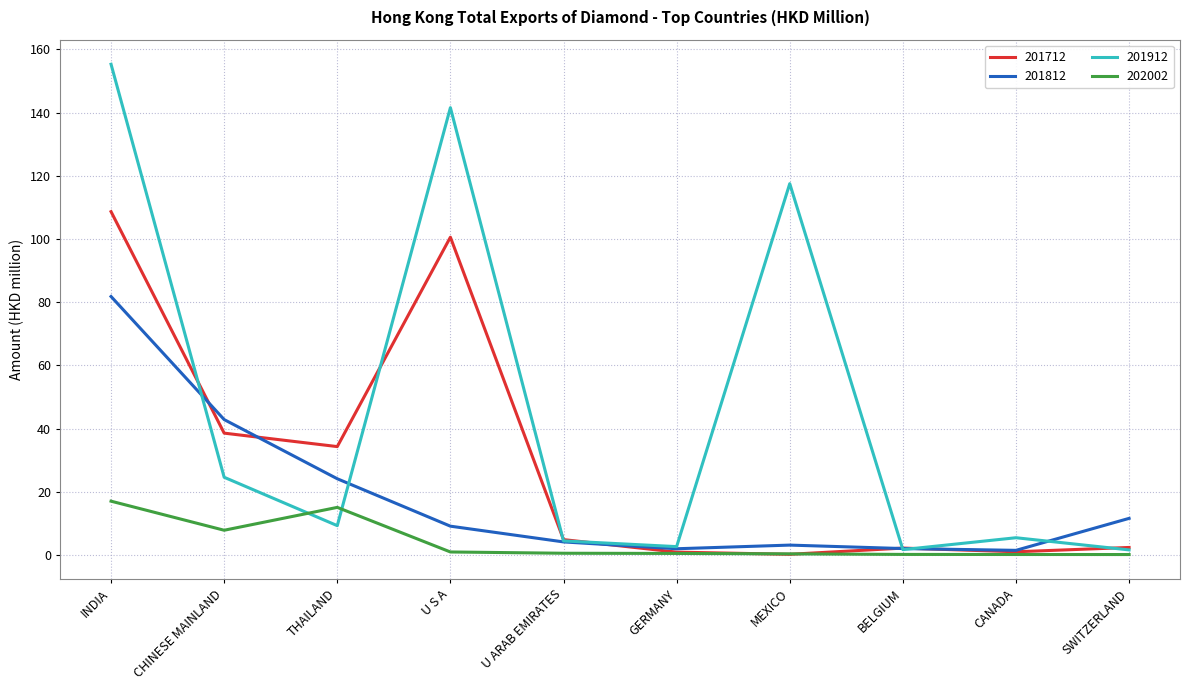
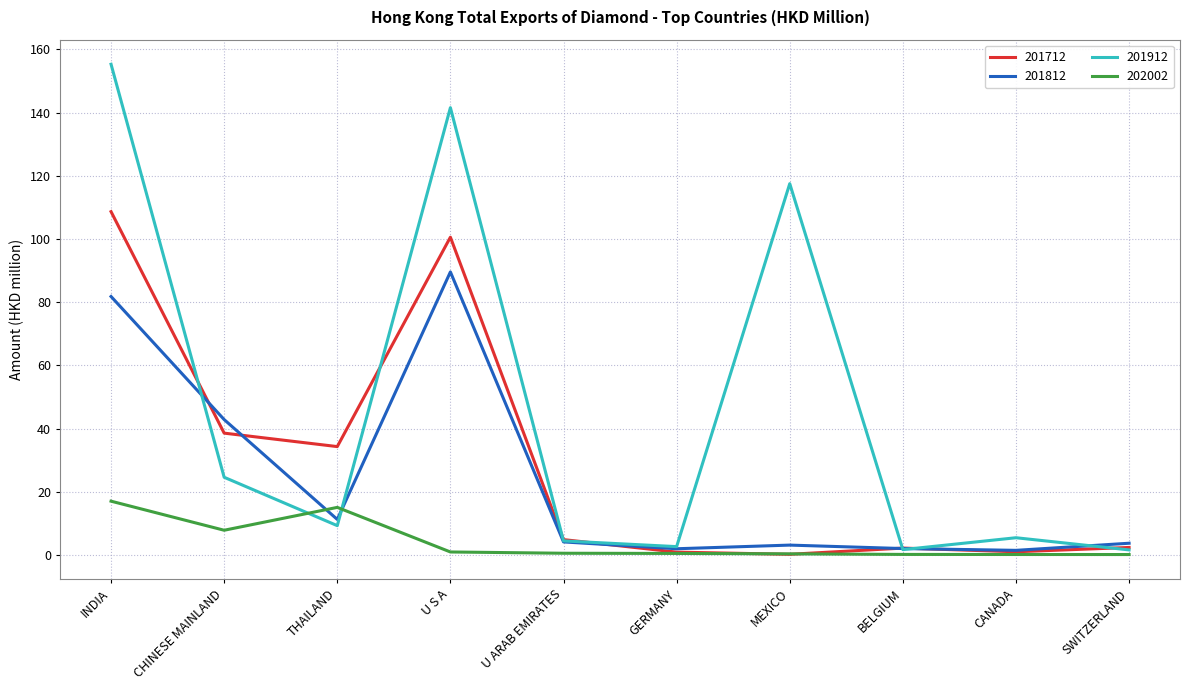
201812, THAILAND: 24 -> 11
201812, U S A: 9 -> 90
201812, SWITZERLAND: 12 -> 4
